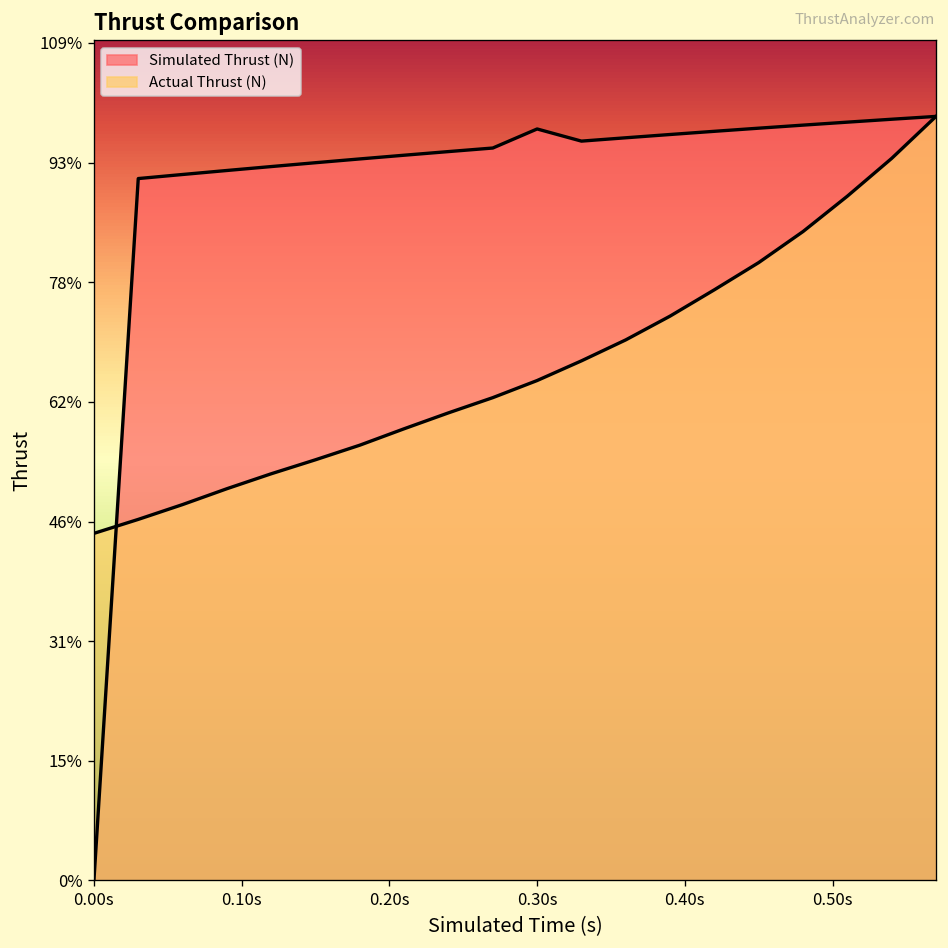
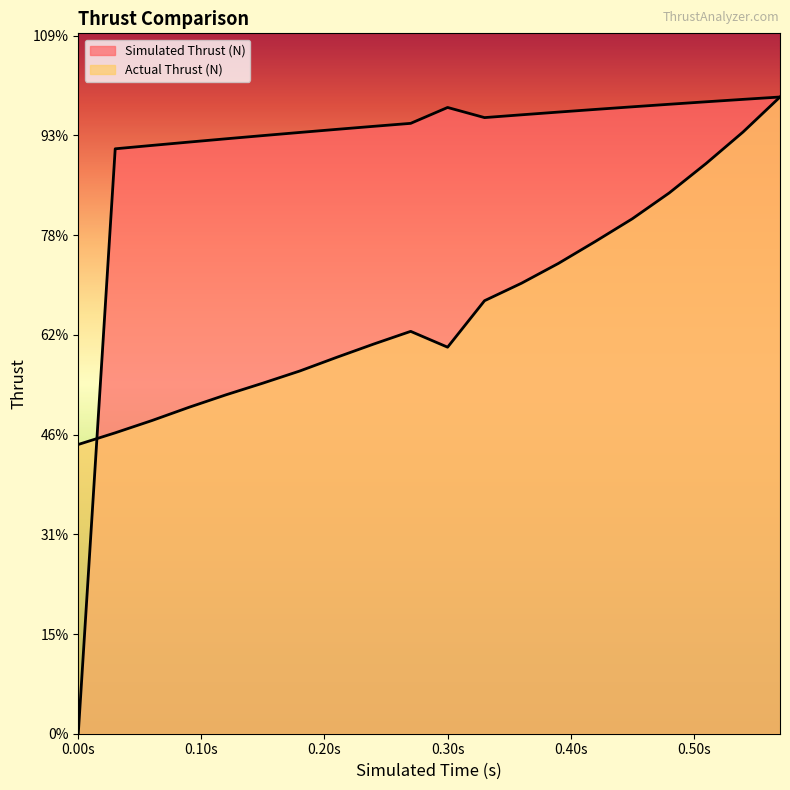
Actual Thrust (N), 0.30s: 65% -> 60%
